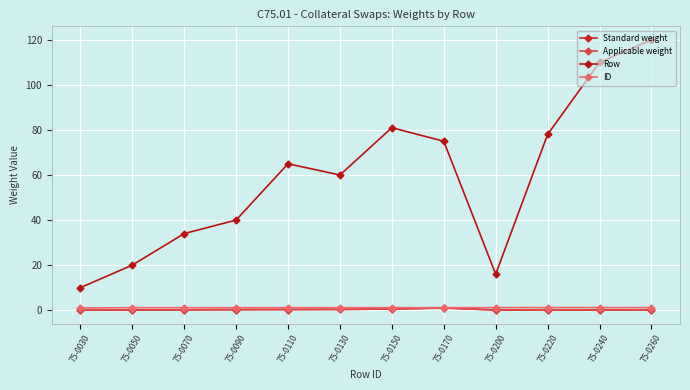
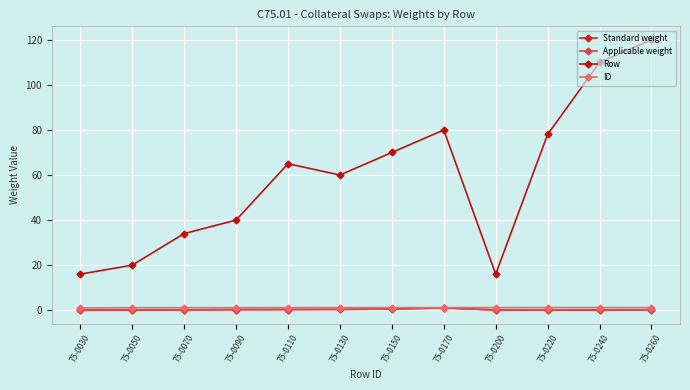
Row, 75-0030: 10 -> 16
Row, 75-0150: 81 -> 70
Row, 75-0170: 75 -> 80
